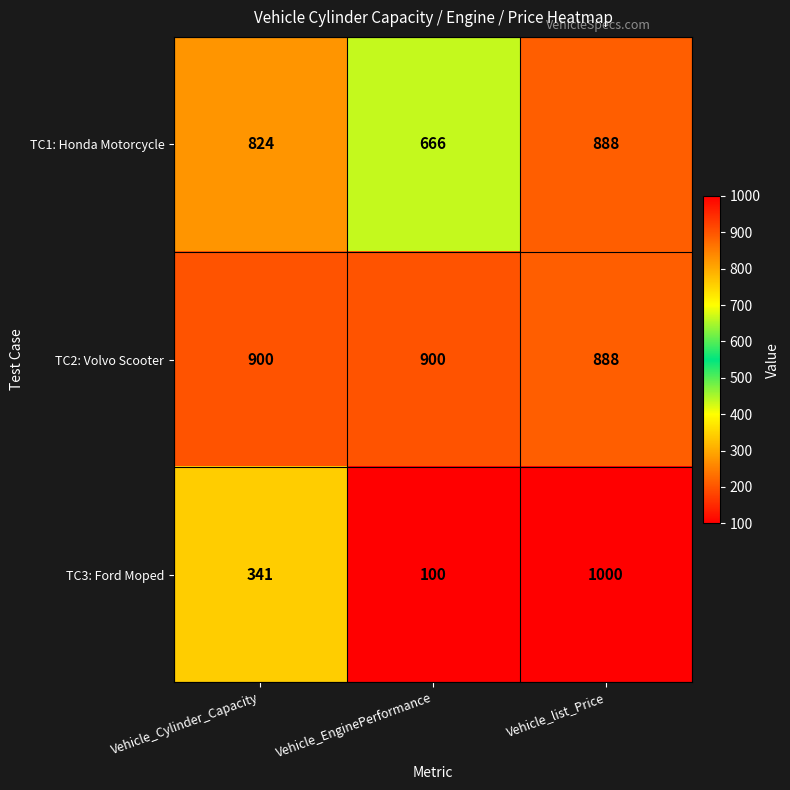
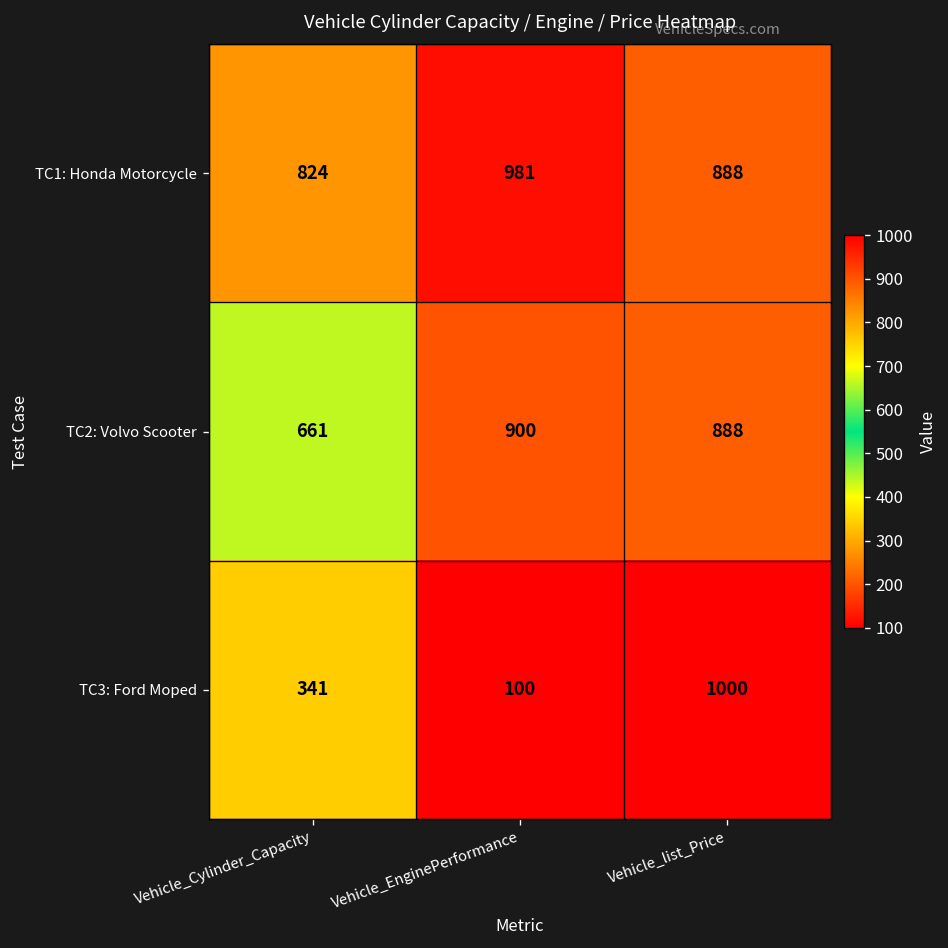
TC1: Honda Motorcycle, Vehicle_EnginePerformance: 666 -> 981
TC2: Volvo Scooter, Vehicle_Cylinder_Capacity: 900 -> 661
